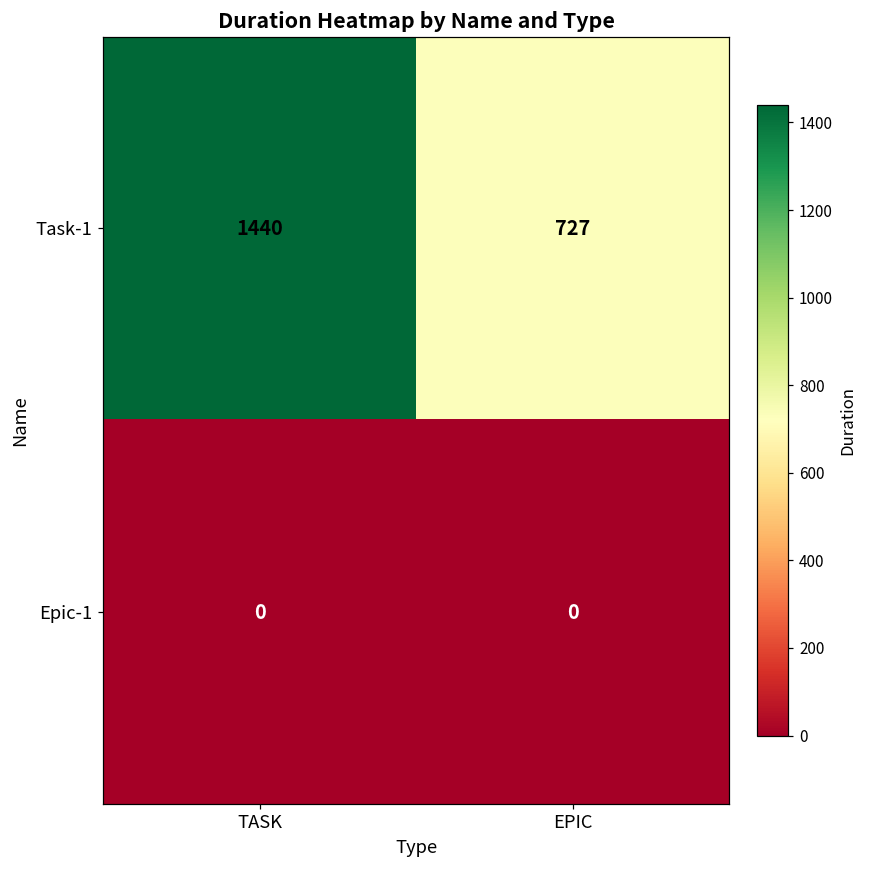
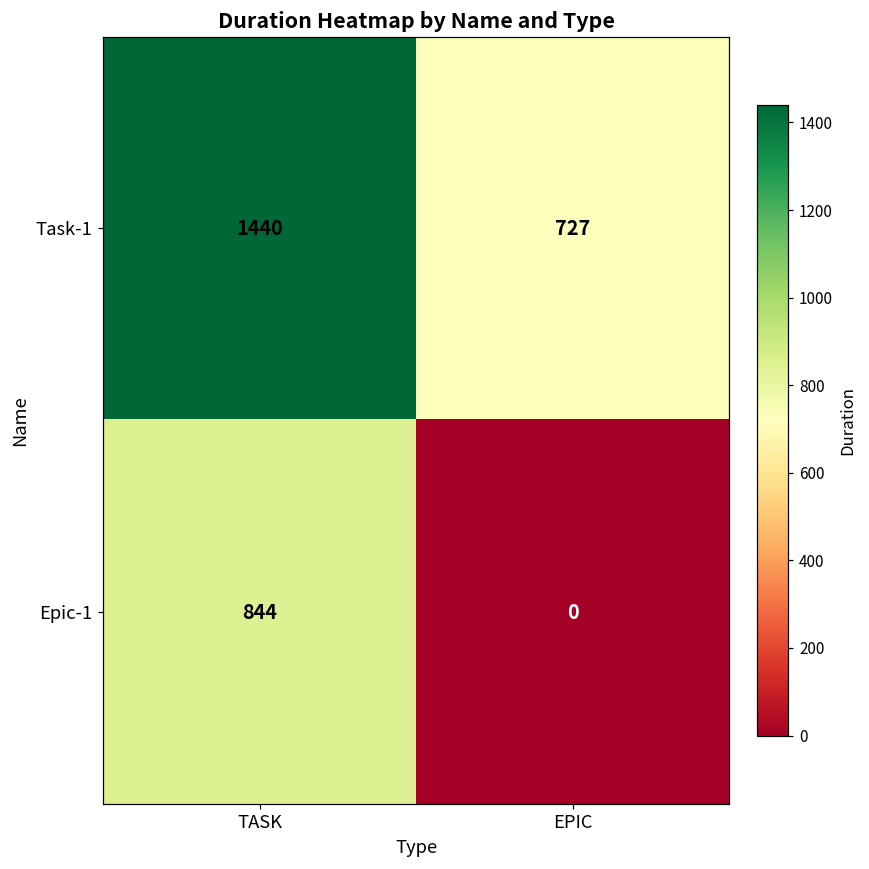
Epic-1, TASK: 0 -> 844
